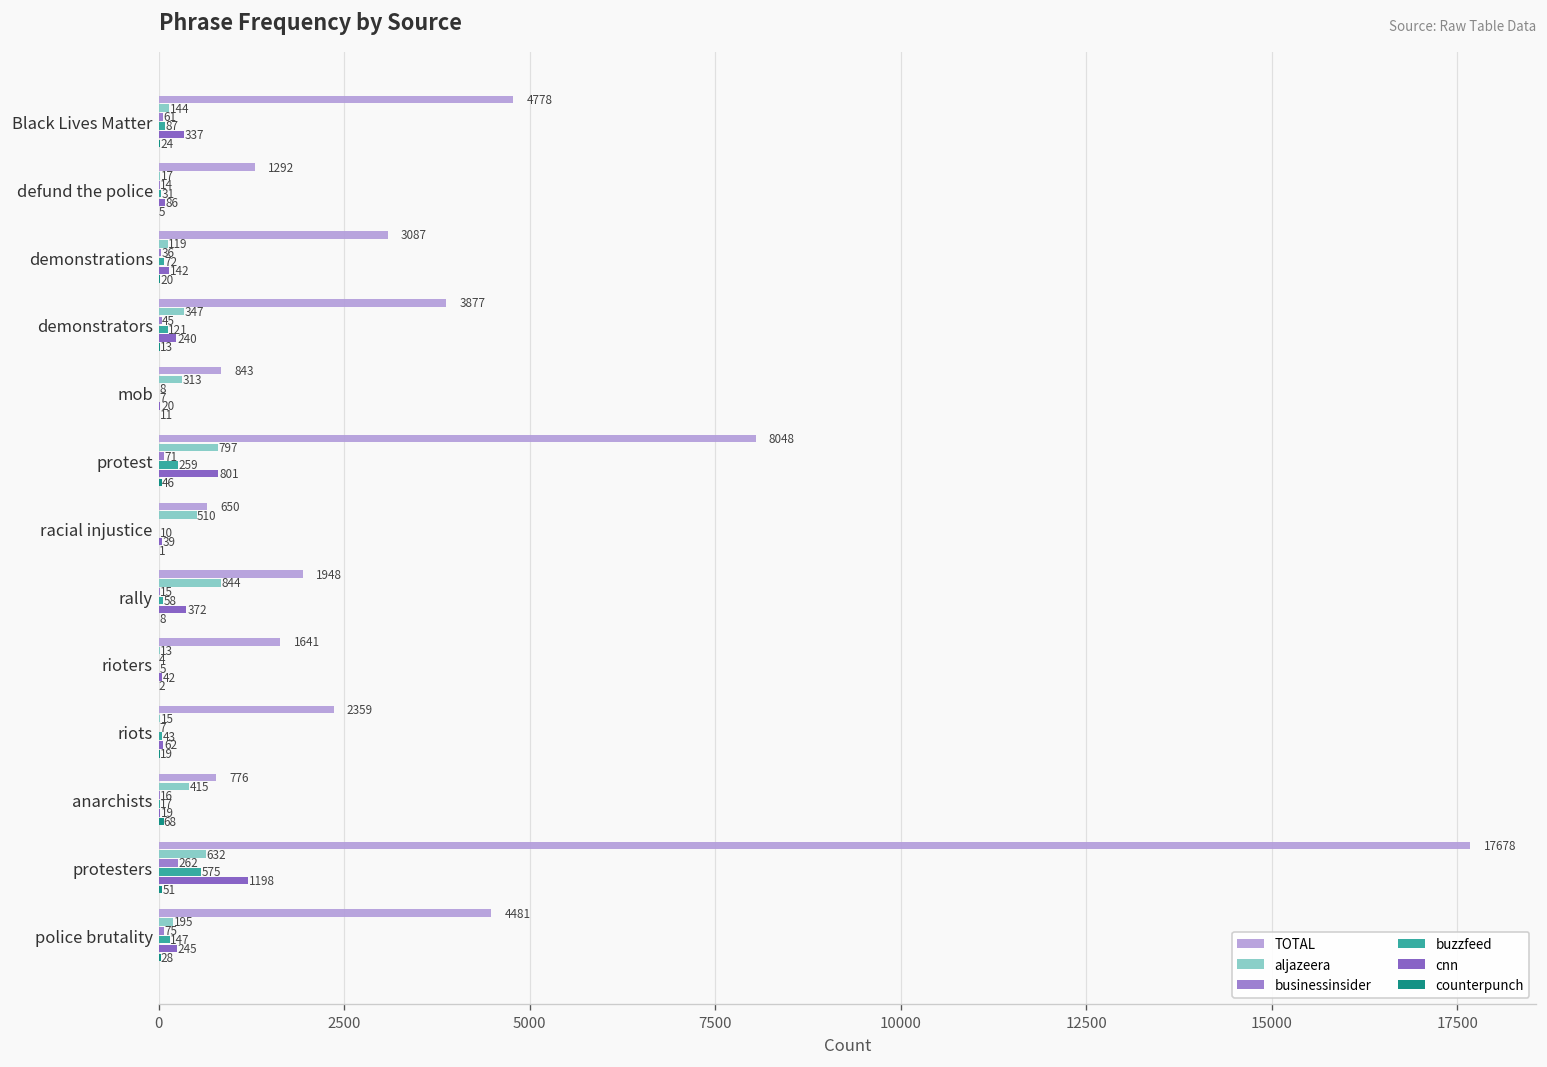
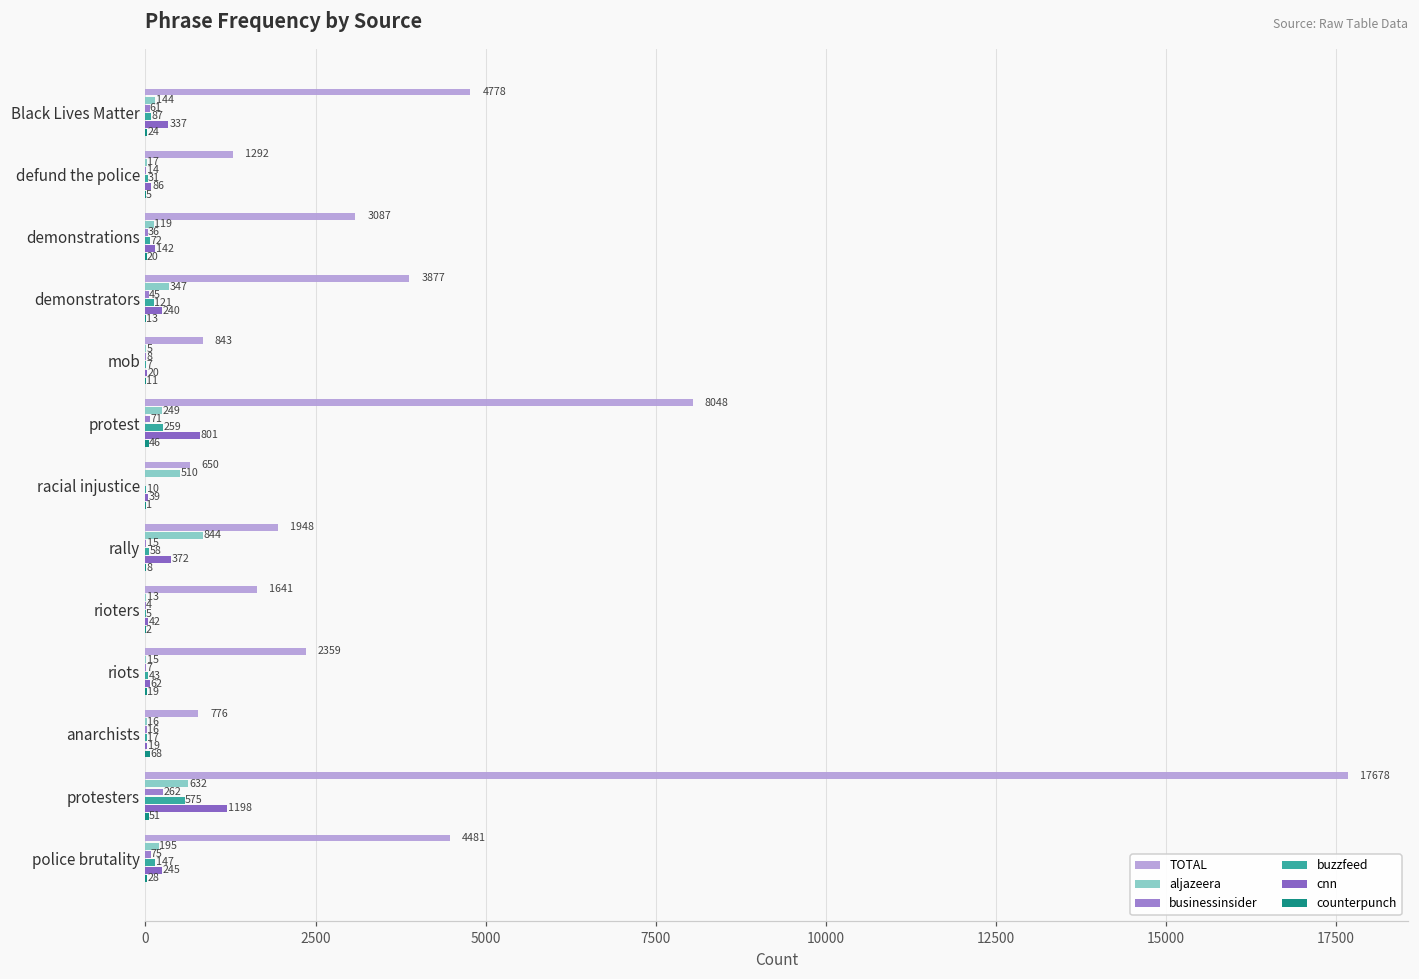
aljazeera, mob: 313 -> 5
aljazeera, protest: 797 -> 249
aljazeera, anarchists: 415 -> 16
